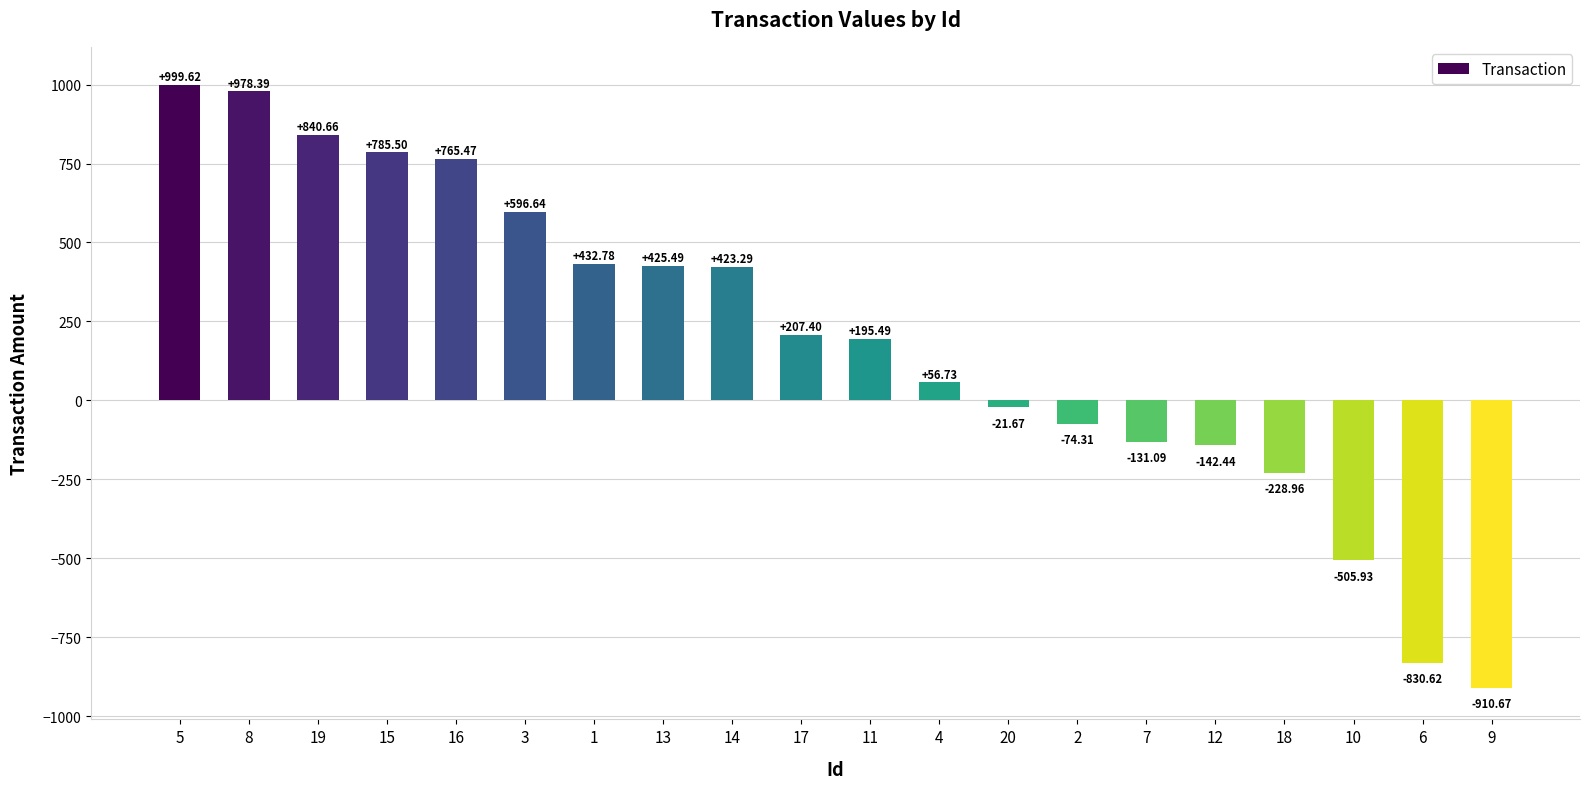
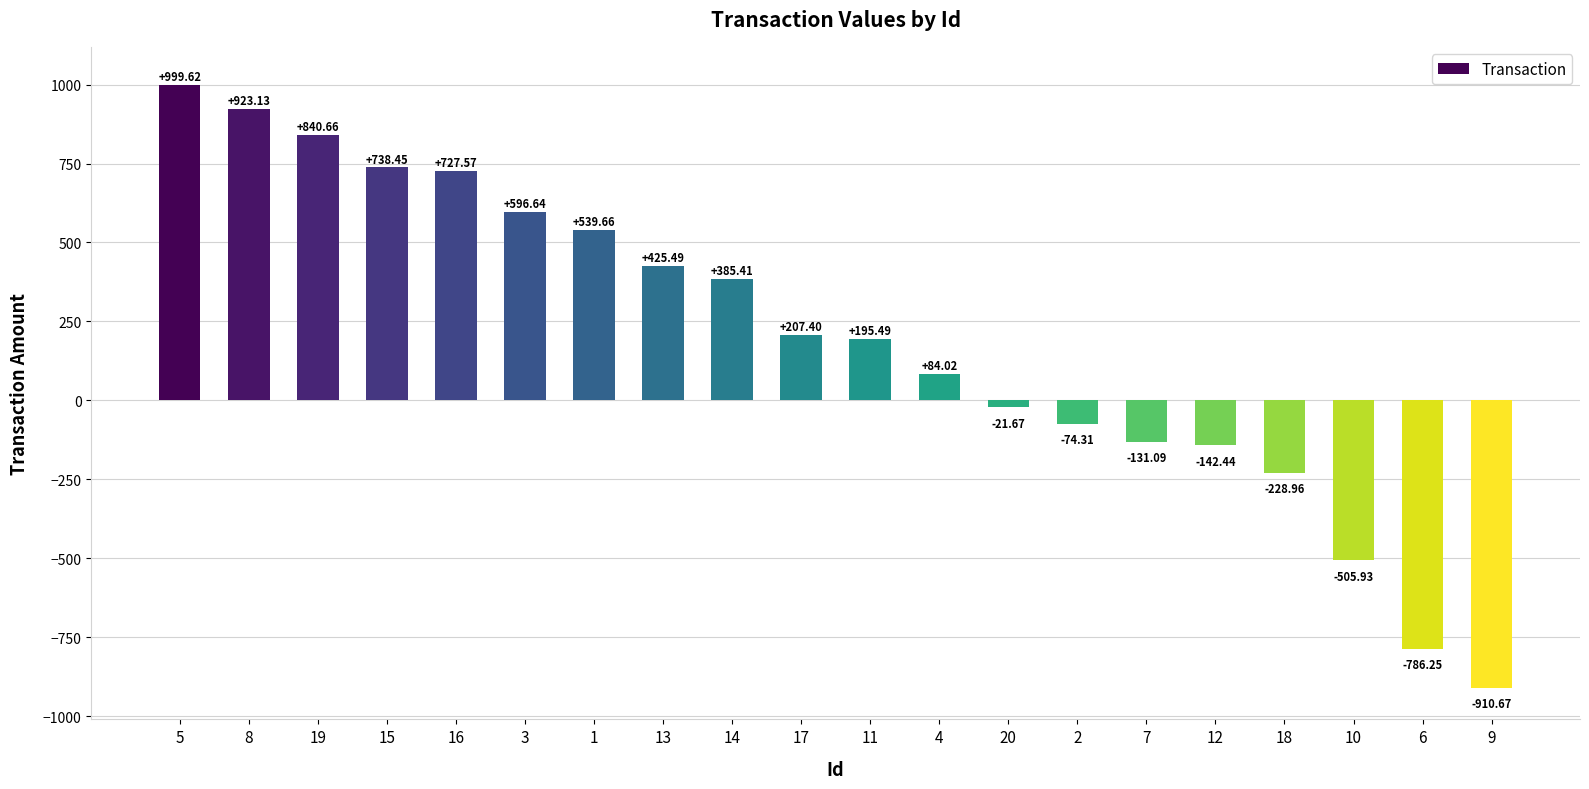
8: +978.39 -> +923.13
15: +785.50 -> +738.45
16: +765.47 -> +727.57
1: +432.78 -> +539.66
14: +423.29 -> +385.41
4: +56.73 -> +84.02
6: -830.62 -> -786.25
